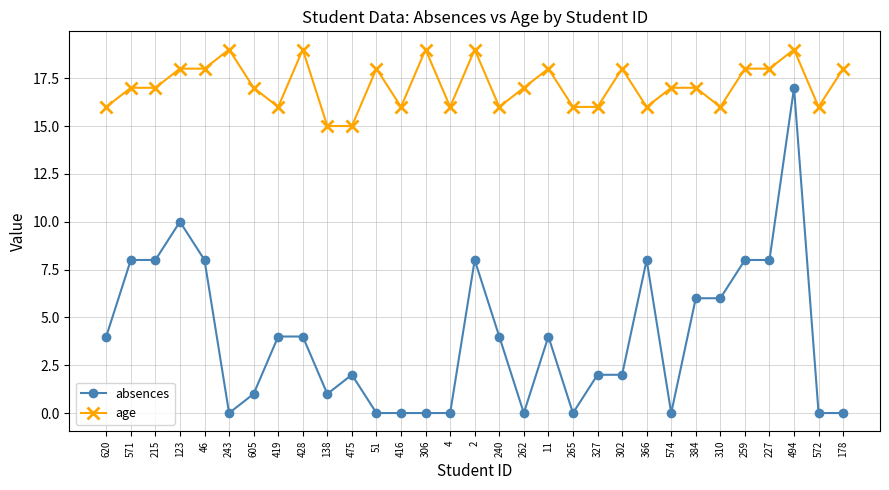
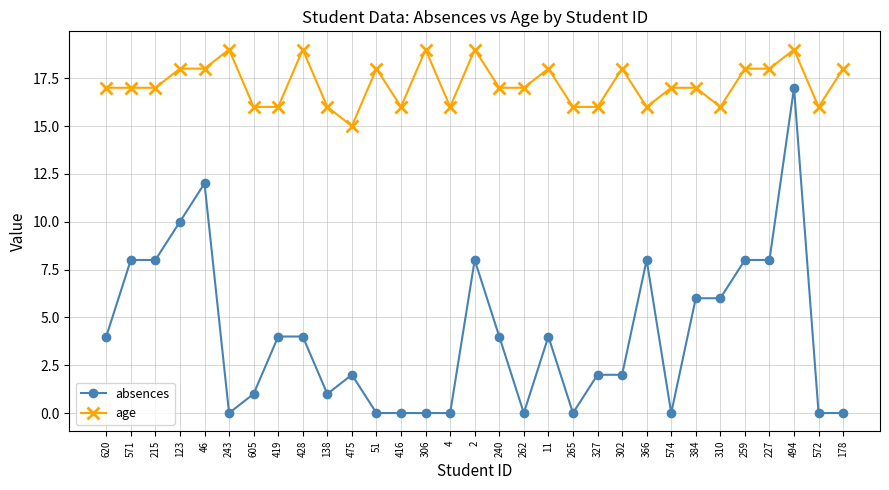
age, 620: 16 -> 17
absences, 46: 8 -> 12
age, 605: 17 -> 16
age, 138: 15 -> 16
age, 240: 16 -> 17
